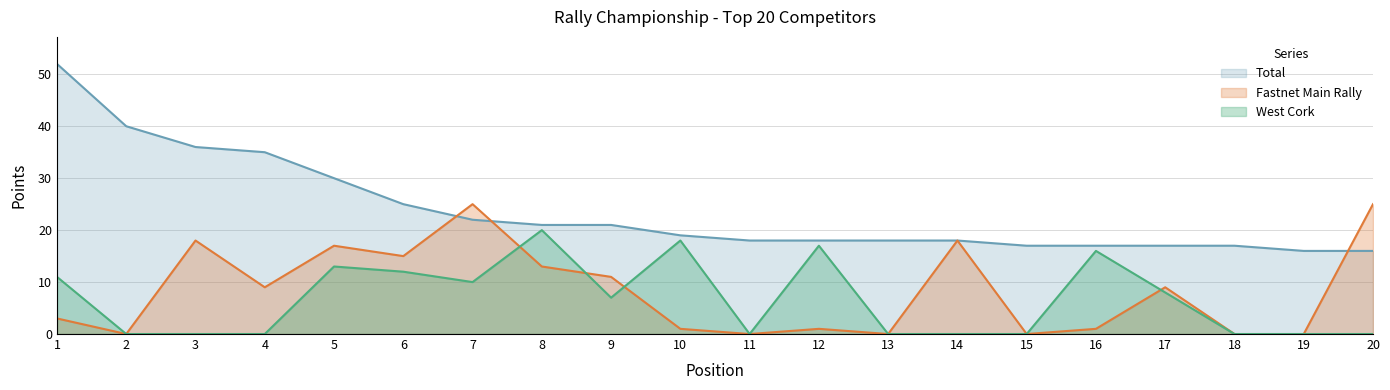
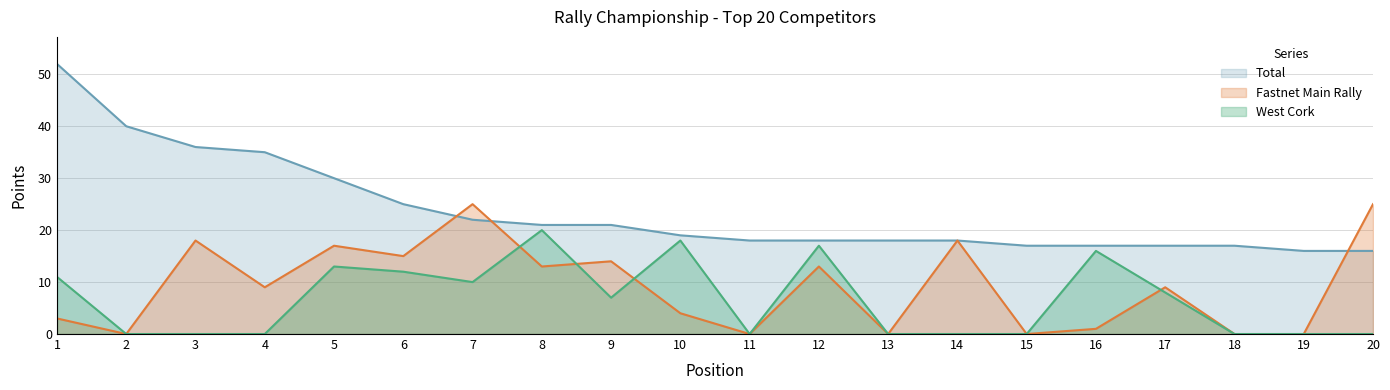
Fastnet Main Rally, 9: 11 -> 14
Fastnet Main Rally, 10: 1 -> 4
Fastnet Main Rally, 12: 1 -> 13
